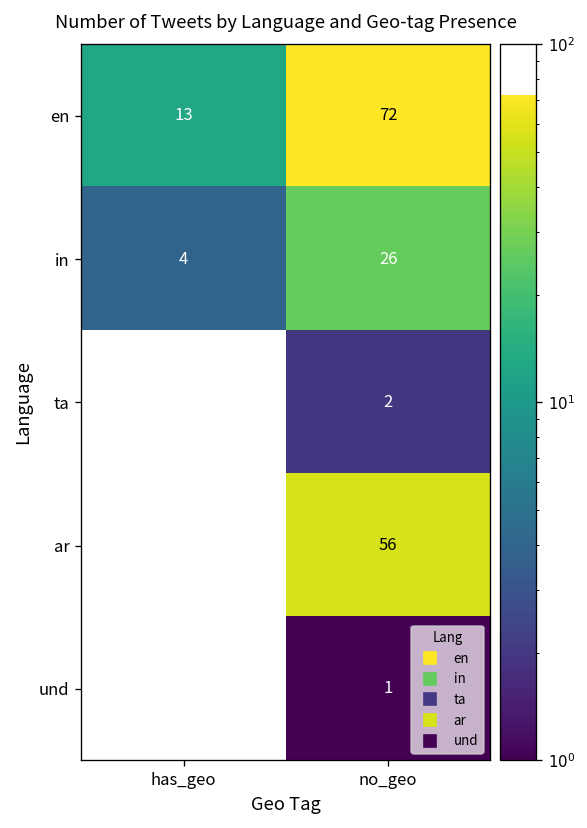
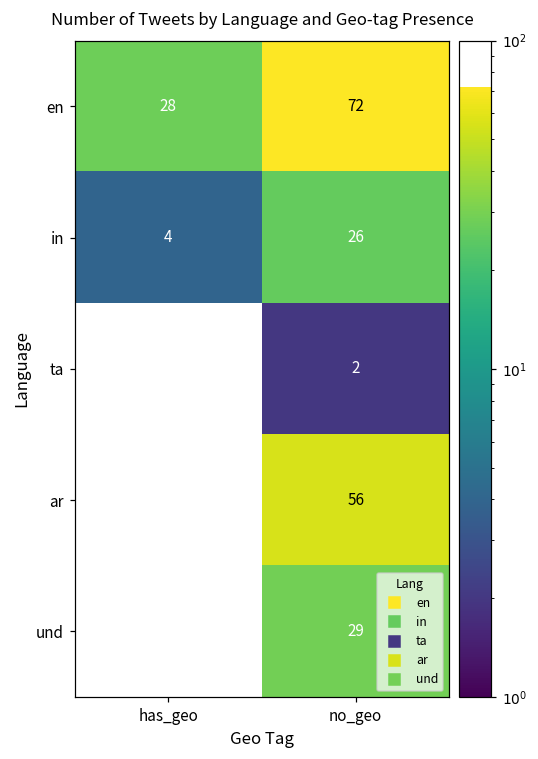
en, has_geo: 13 -> 28
und, no_geo: 1 -> 29
